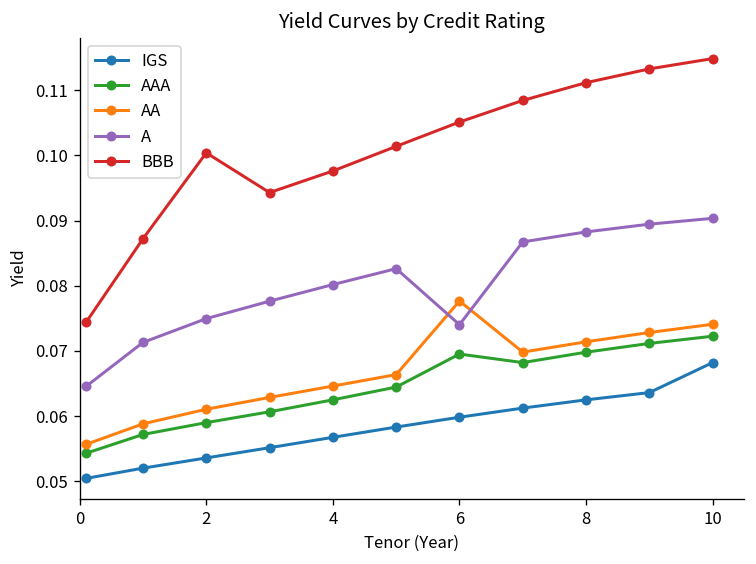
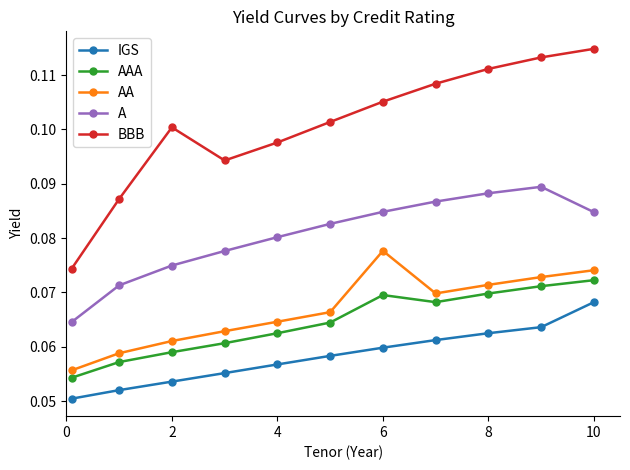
A, 6: 0.074 -> 0.085
A, 10: 0.090 -> 0.085
